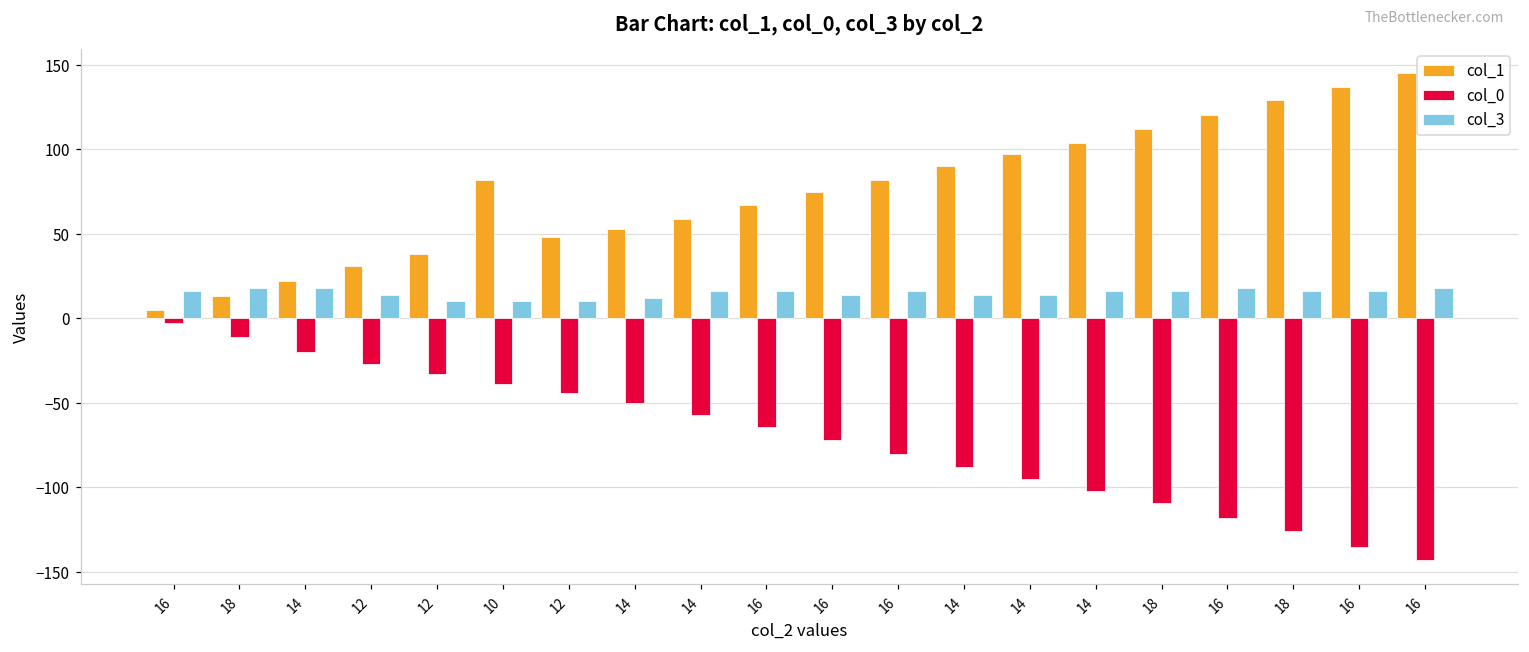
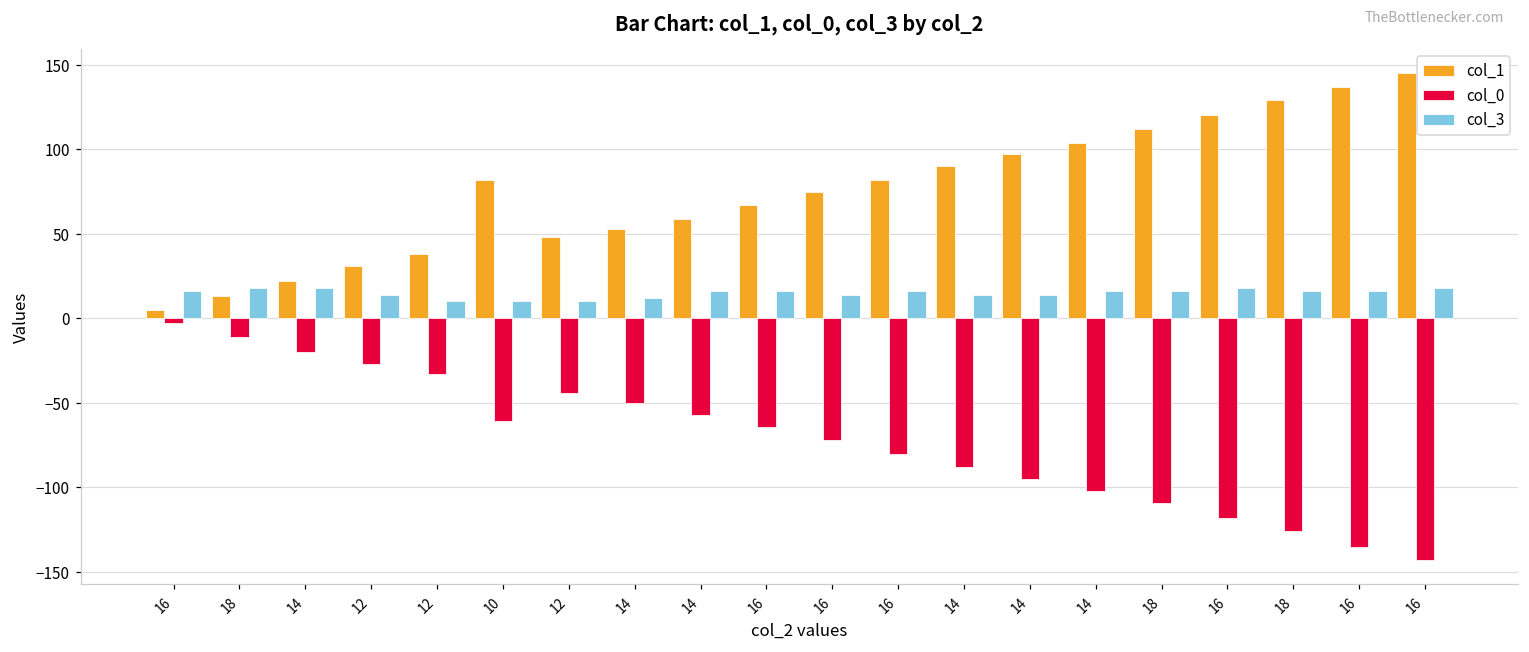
col_0, 10: -39 -> -61
